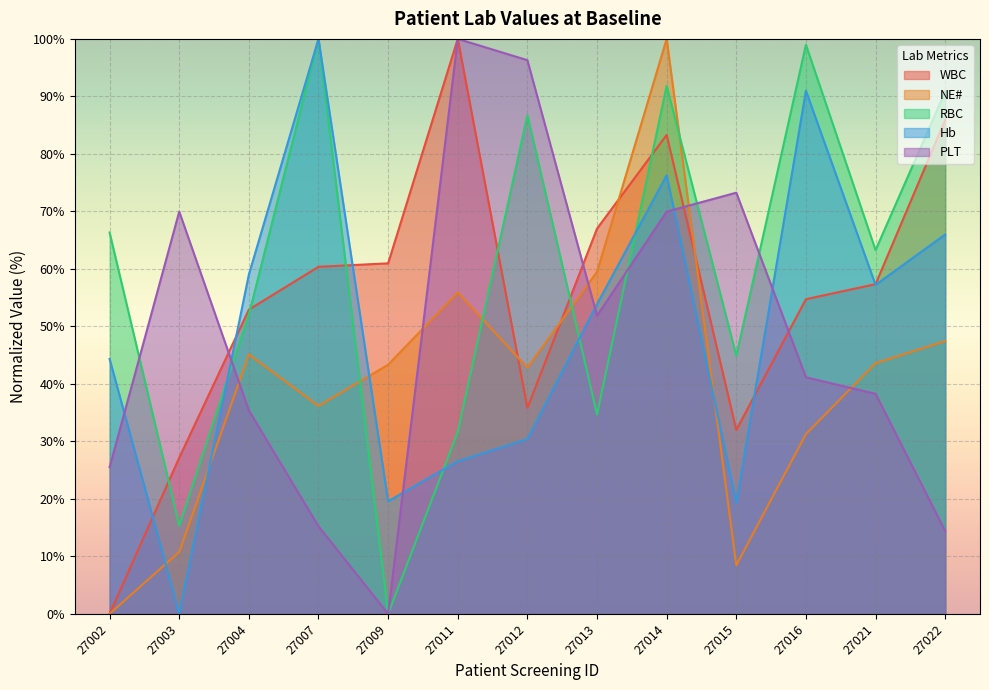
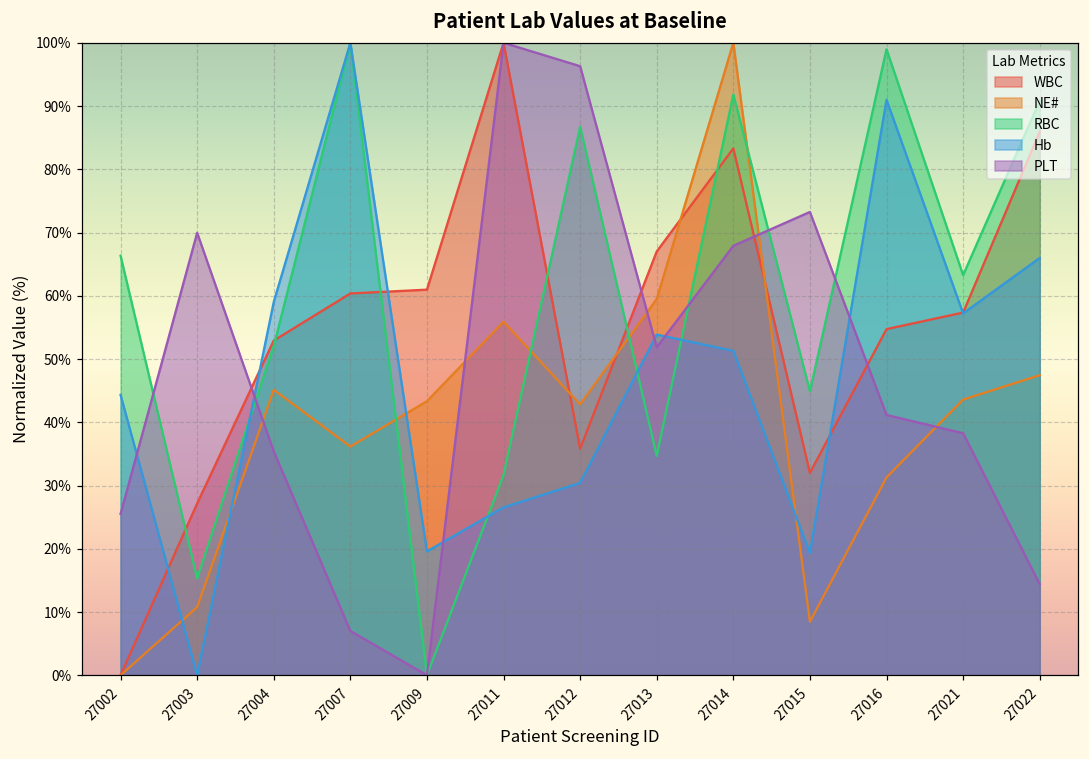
PLT, 27007: 15% -> 7%
Hb, 27014: 76% -> 51%
PLT, 27014: 70% -> 68%
